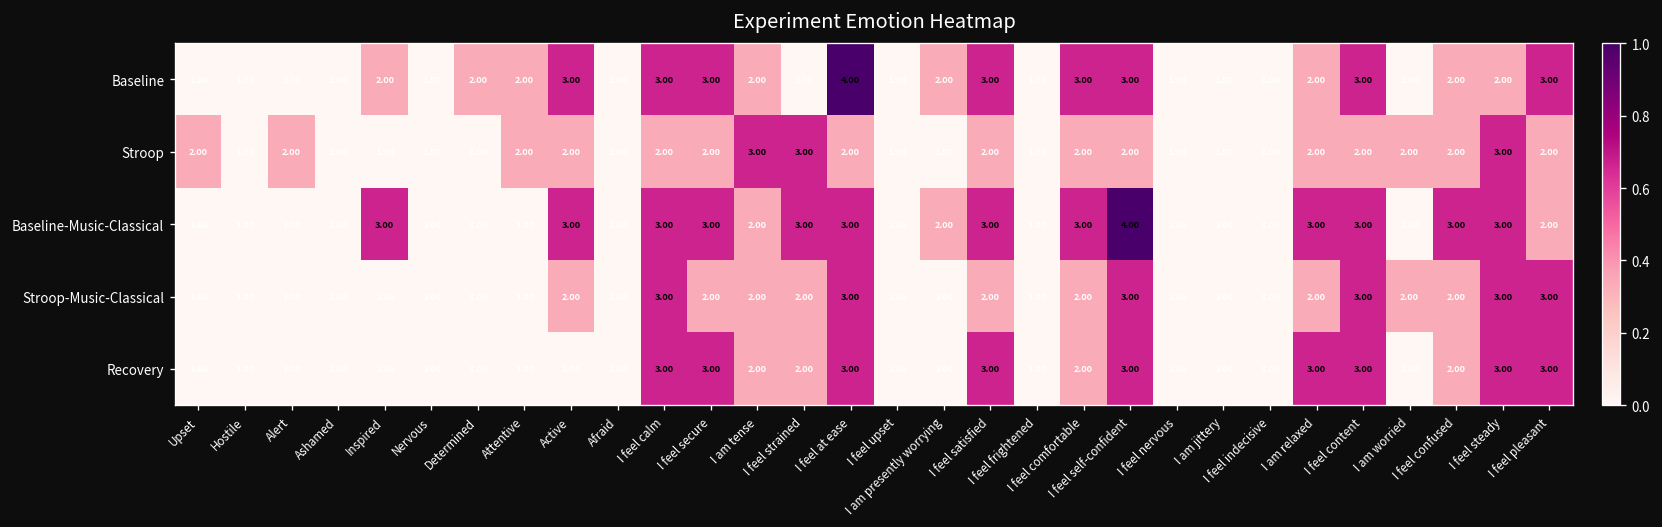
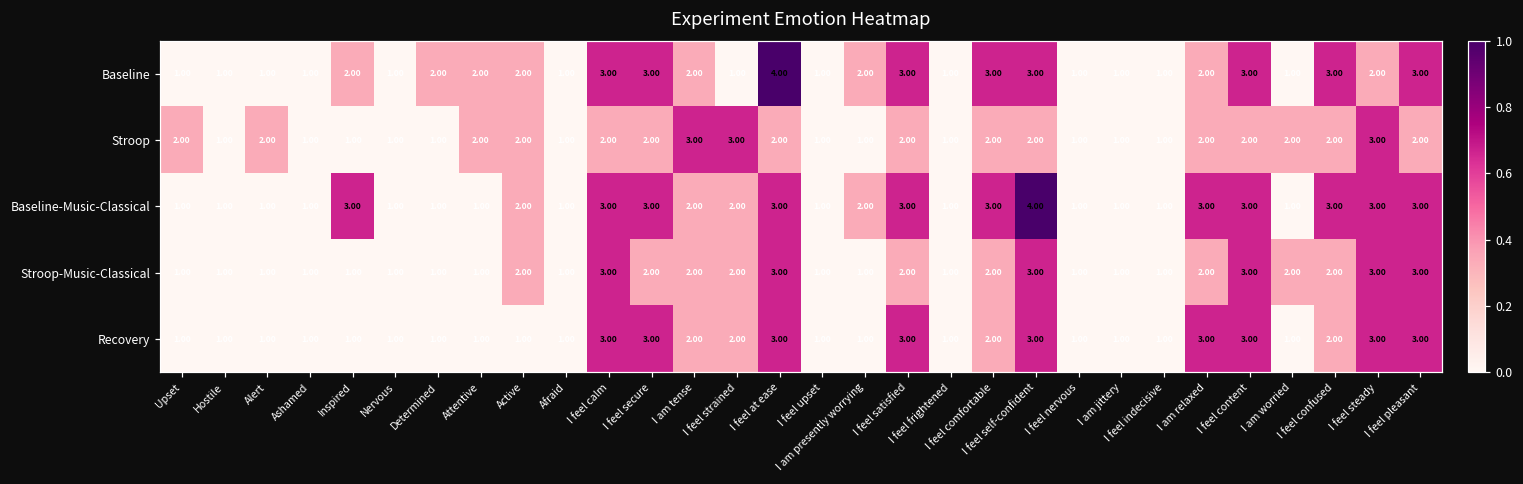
Baseline, Active: 3.00 -> 2.00
Baseline, I feel confused: 2.00 -> 3.00
Baseline-Music-Classical, Active: 3.00 -> 2.00
Baseline-Music-Classical, I feel strained: 3.00 -> 2.00
Baseline-Music-Classical, I feel pleasant: 2.00 -> 3.00
